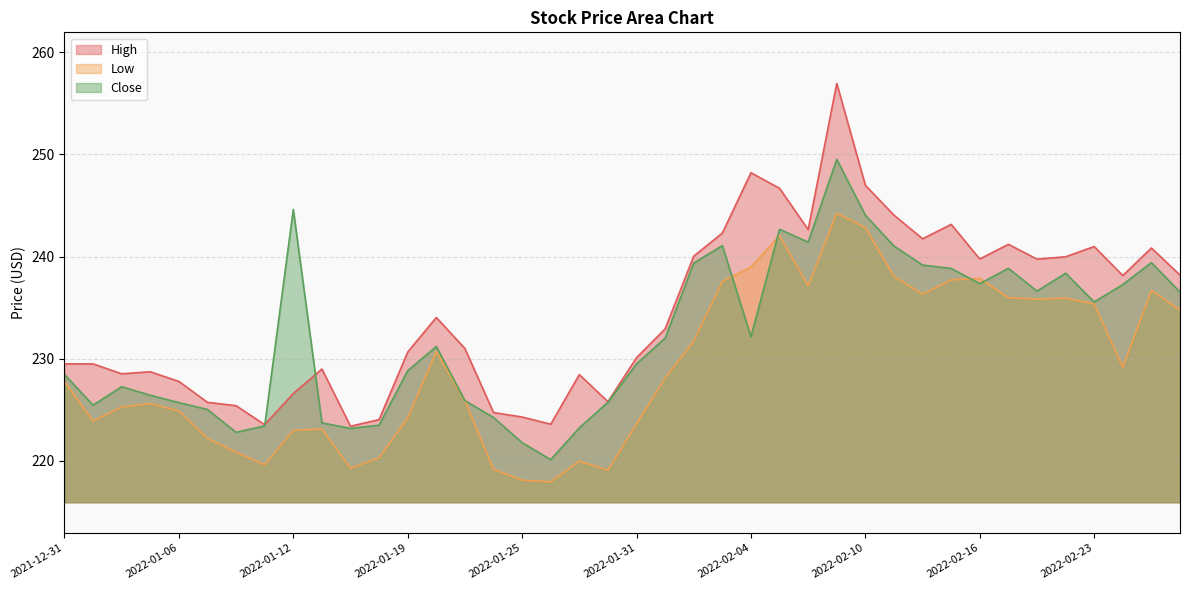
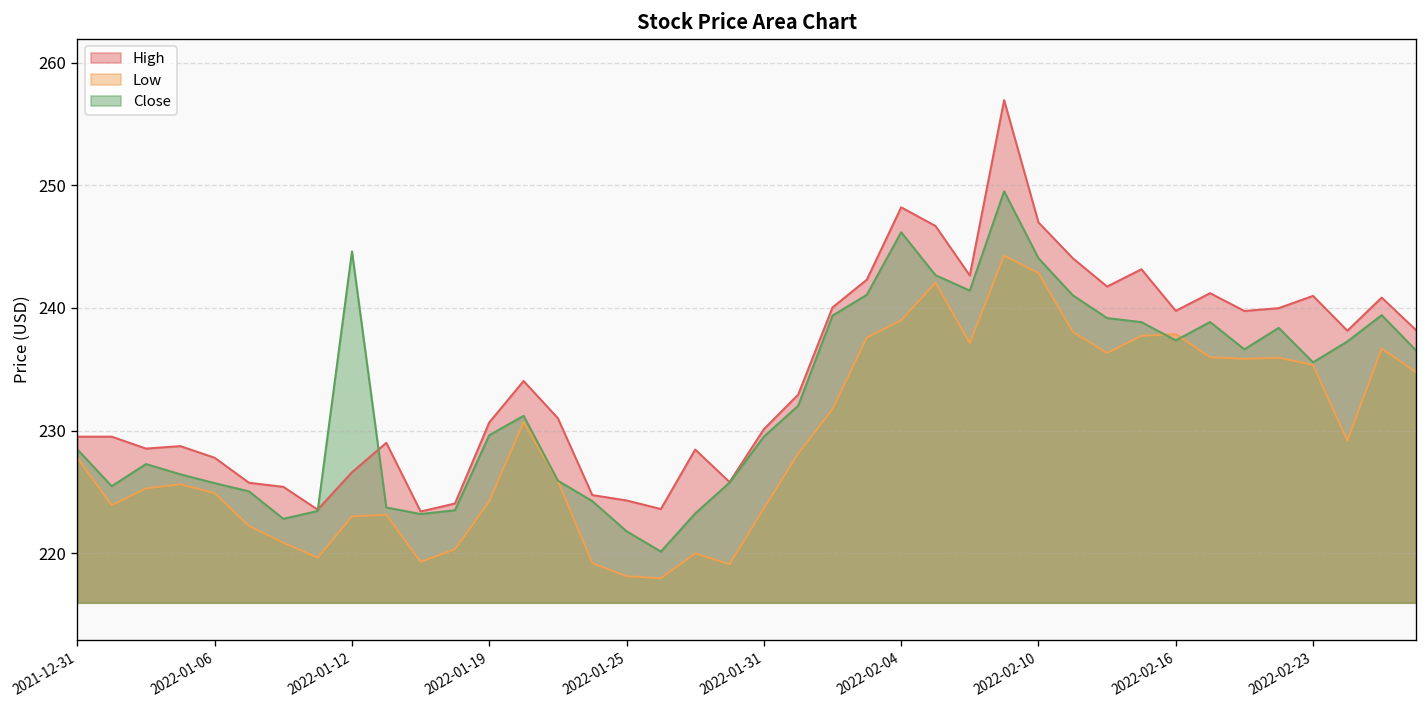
Close, 2022-01-19: 228.8 -> 229.6
Close, 2022-02-04: 232.1 -> 246.2
